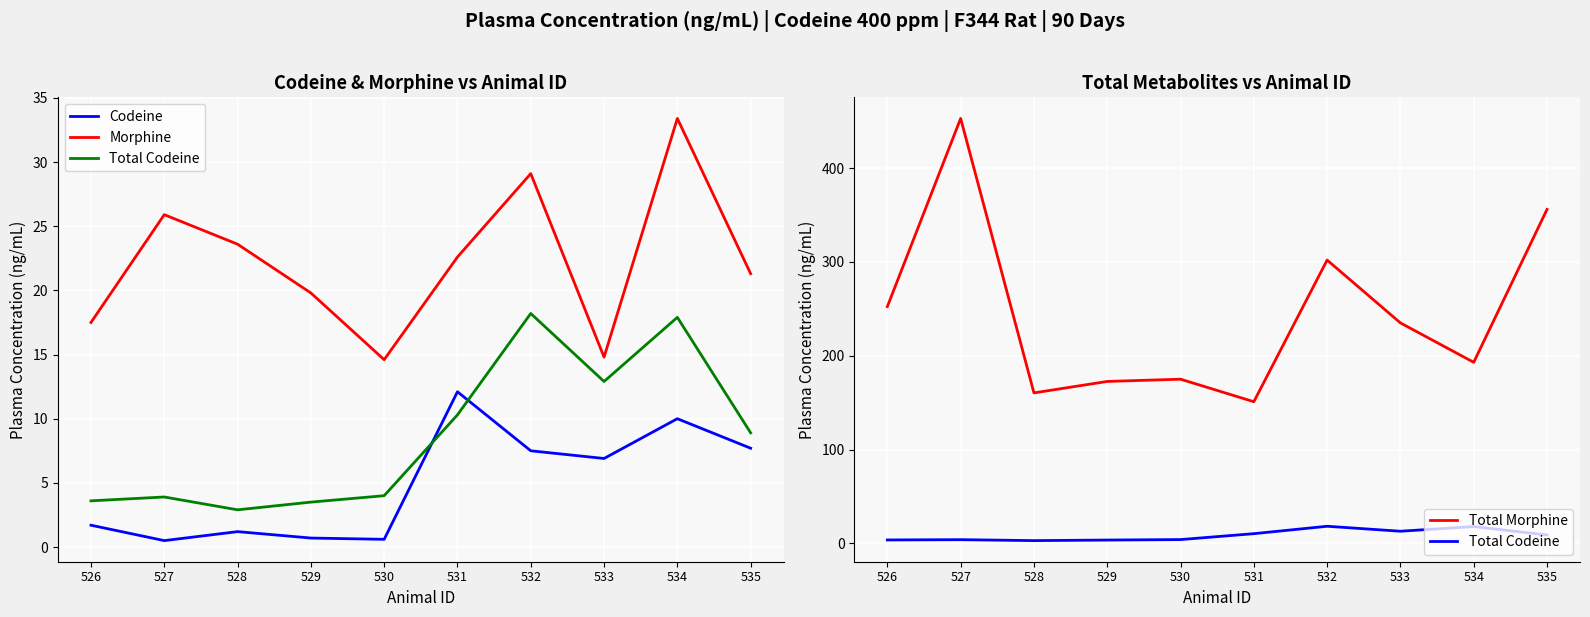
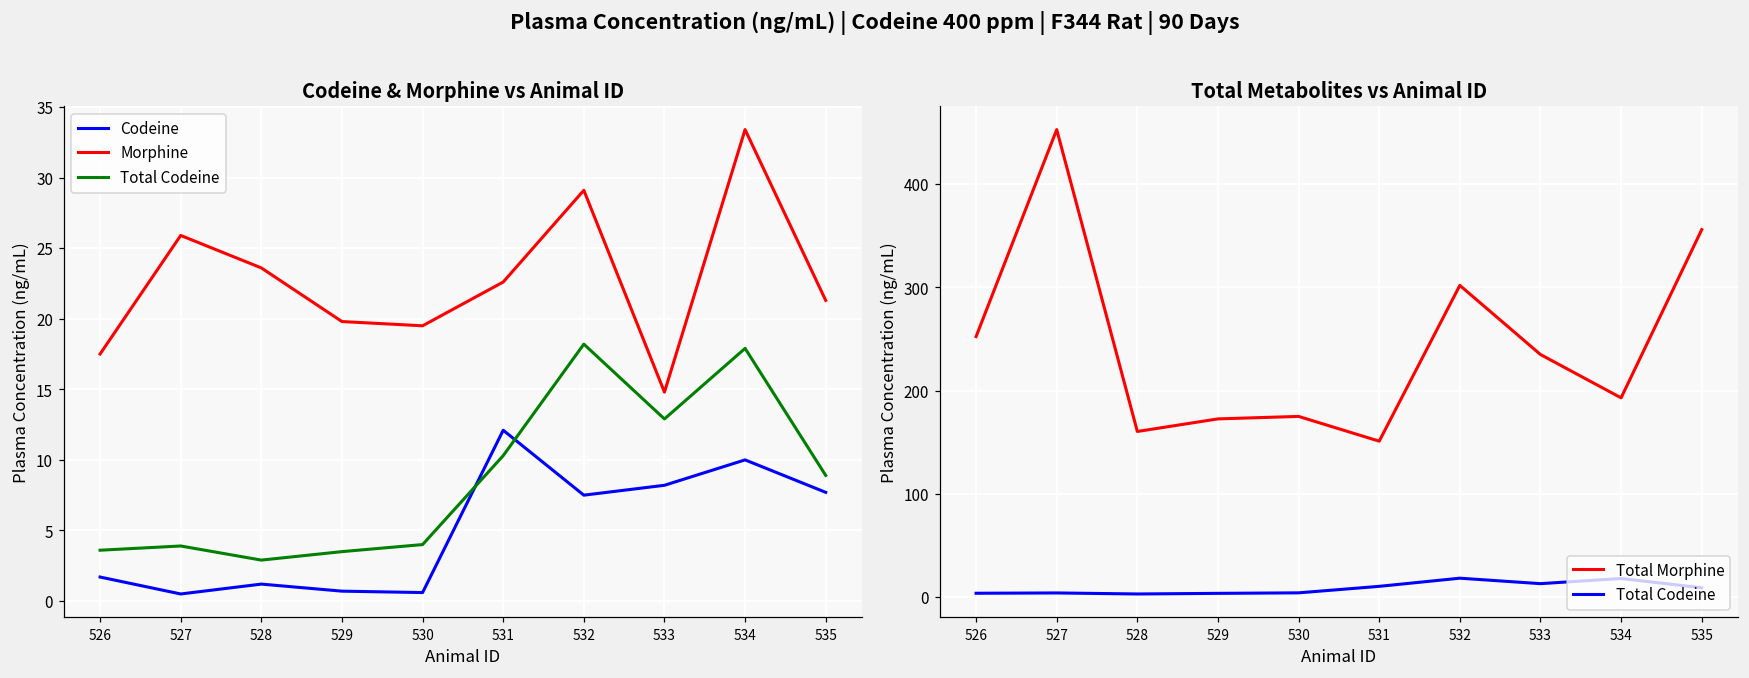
Codeine & Morphine vs Animal ID, Morphine, 530: 14.6 -> 19.5
Codeine & Morphine vs Animal ID, Codeine, 533: 6.9 -> 8.2
